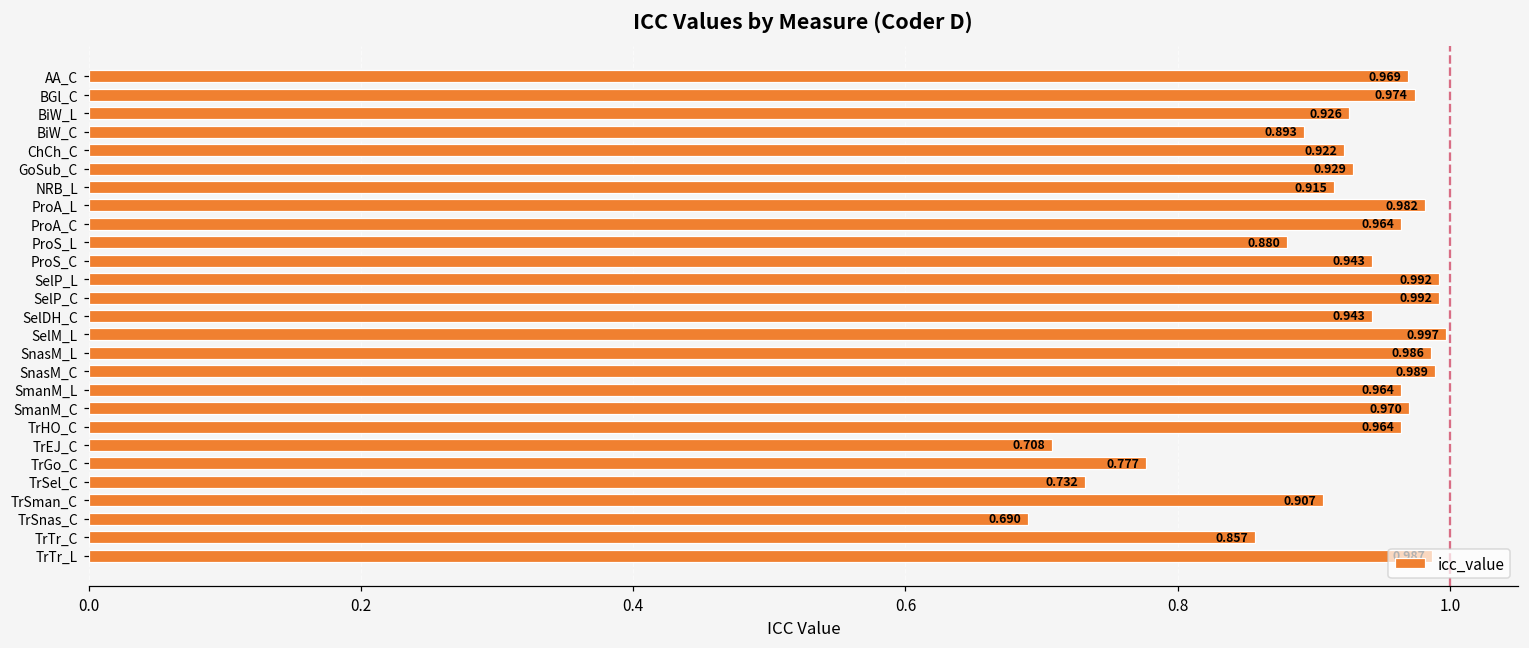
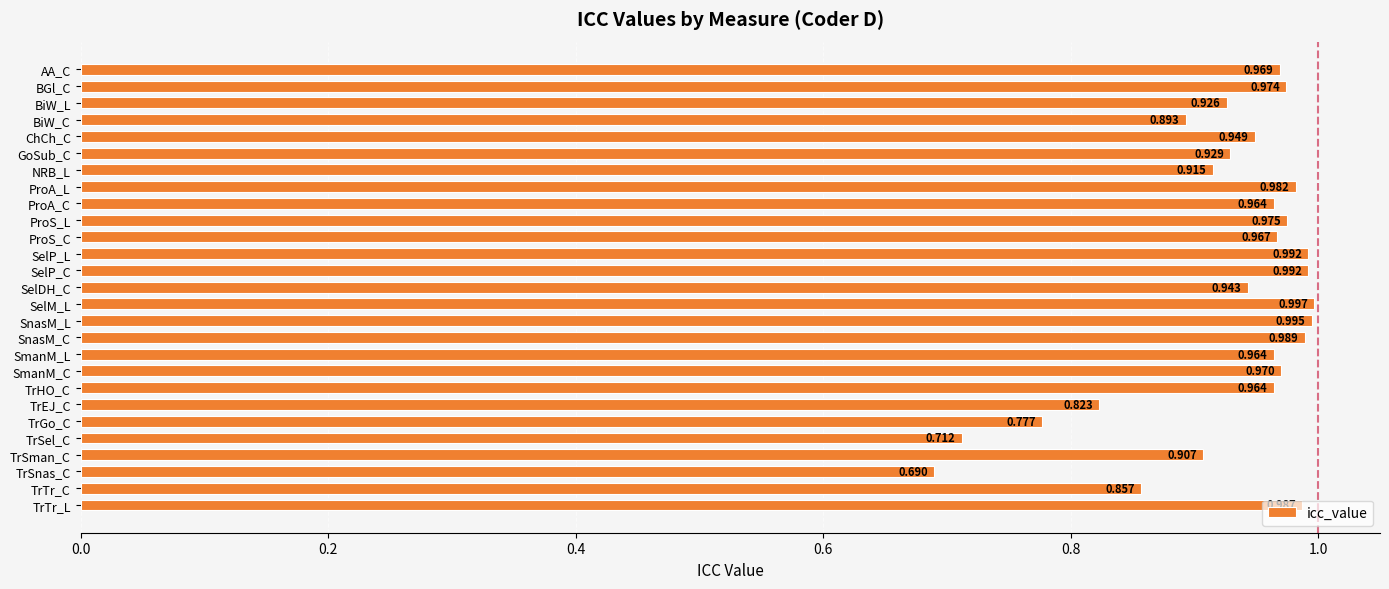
ChCh_C: 0.922 -> 0.949
ProS_L: 0.880 -> 0.975
ProS_C: 0.943 -> 0.967
SnasM_L: 0.986 -> 0.995
TrEJ_C: 0.708 -> 0.823
TrSel_C: 0.732 -> 0.712
